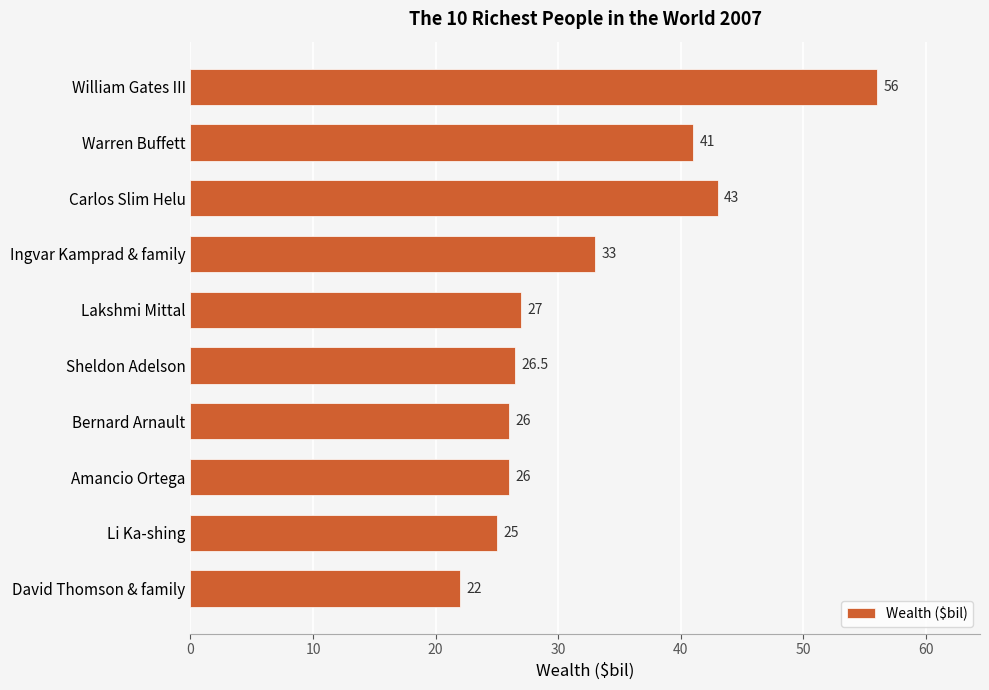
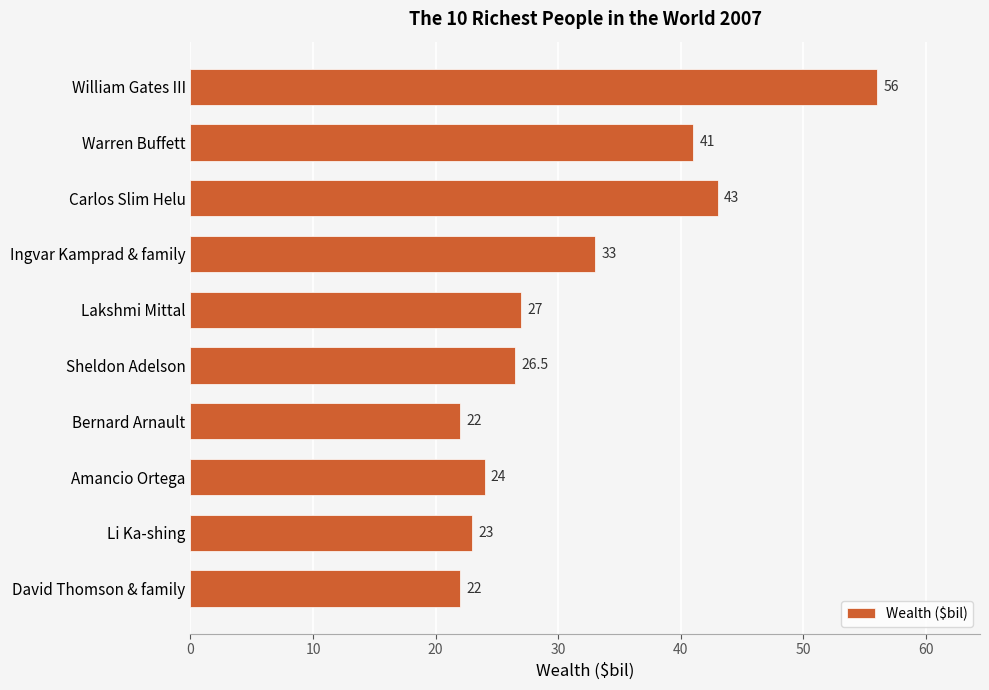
Bernard Arnault: 26 -> 22
Amancio Ortega: 26 -> 24
Li Ka-shing: 25 -> 23
